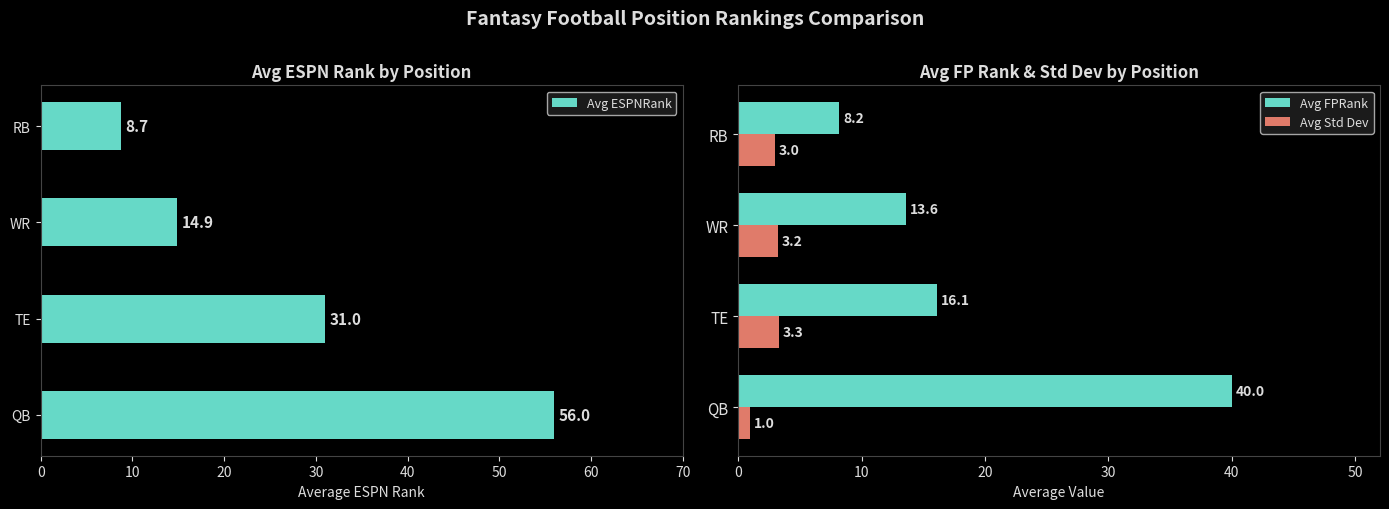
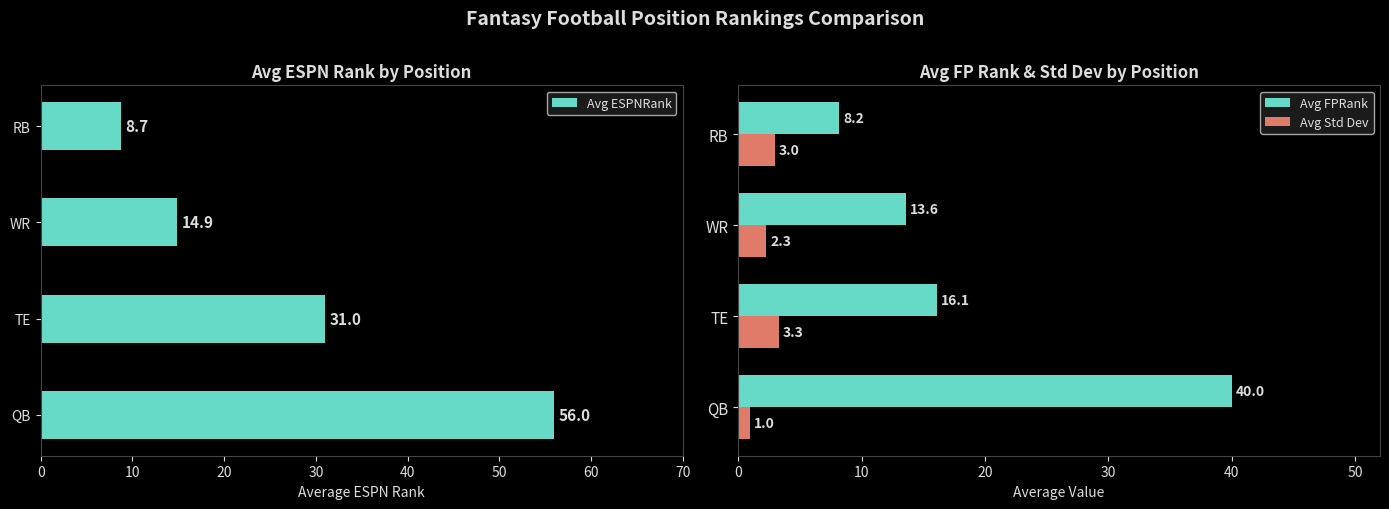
Avg FP Rank & Std Dev by Position, Avg Std Dev, WR: 3.2 -> 2.3
